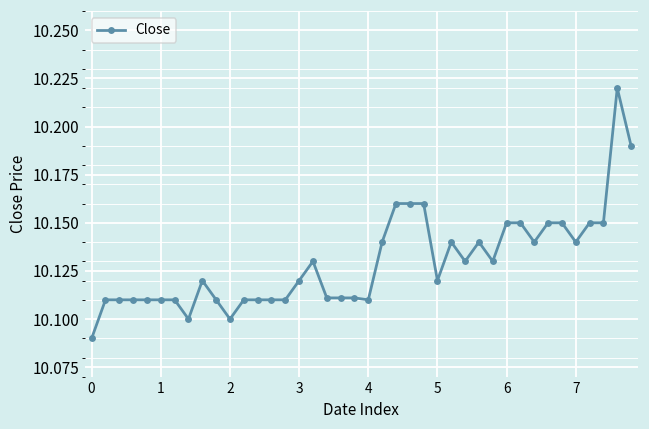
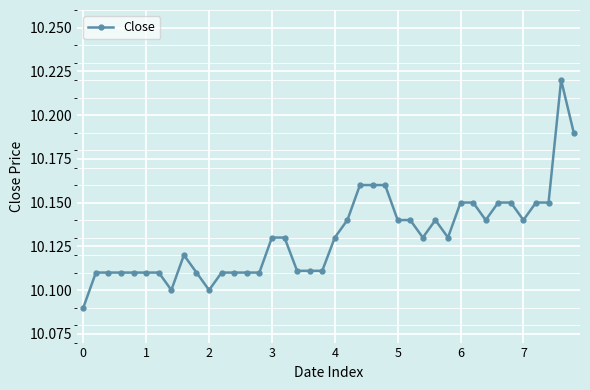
3: 10.12 -> 10.13
4: 10.11 -> 10.13
5: 10.12 -> 10.14
